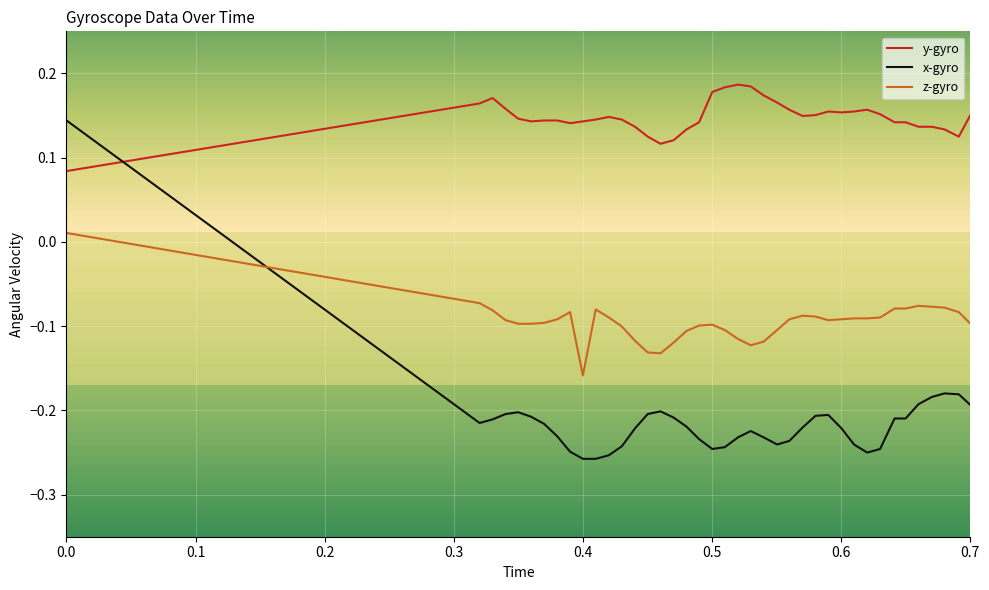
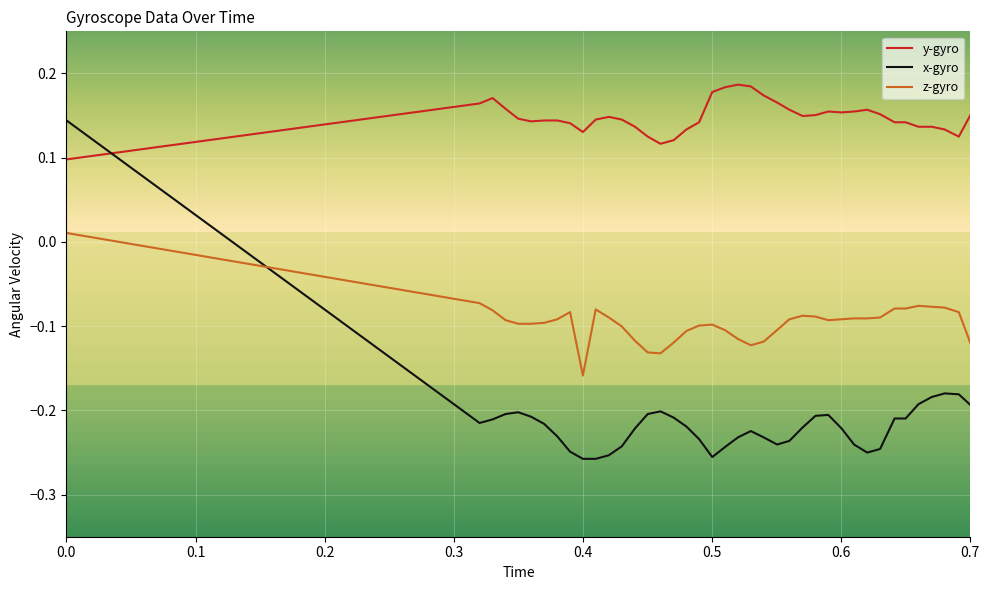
y-gyro, 0.0: 0.08 -> 0.10
y-gyro, 0.4: 0.14 -> 0.13
x-gyro, 0.5: -0.25 -> -0.26
z-gyro, 0.7: -0.10 -> -0.12
